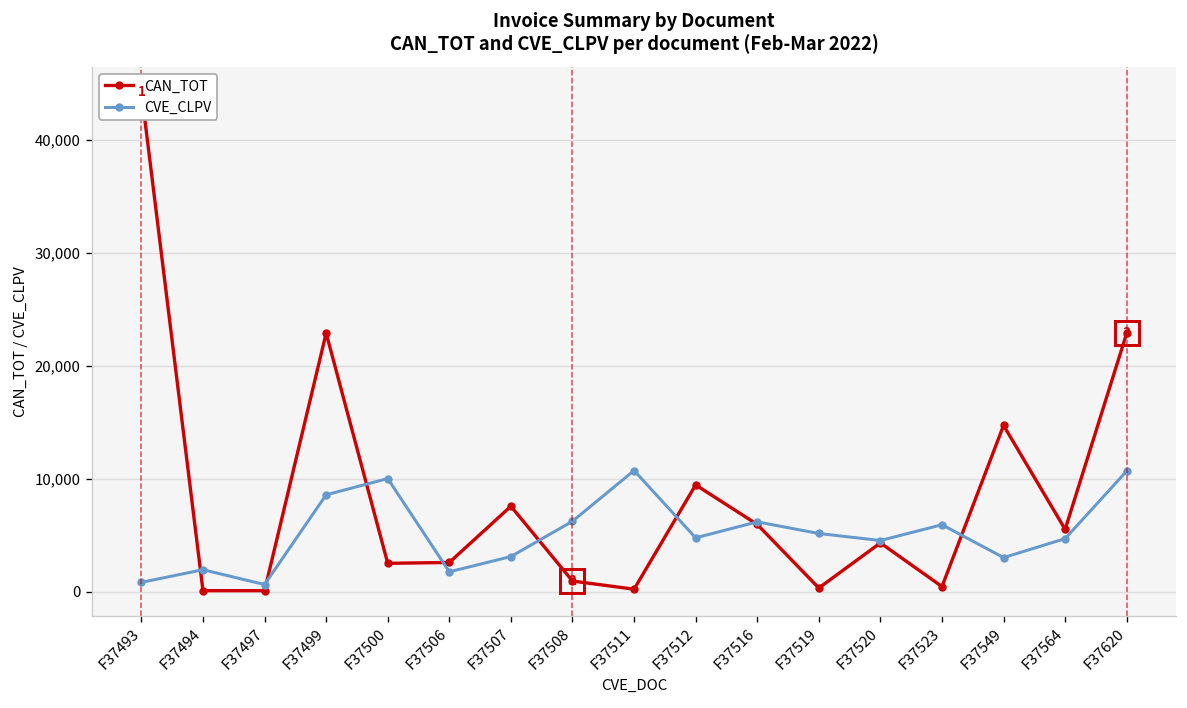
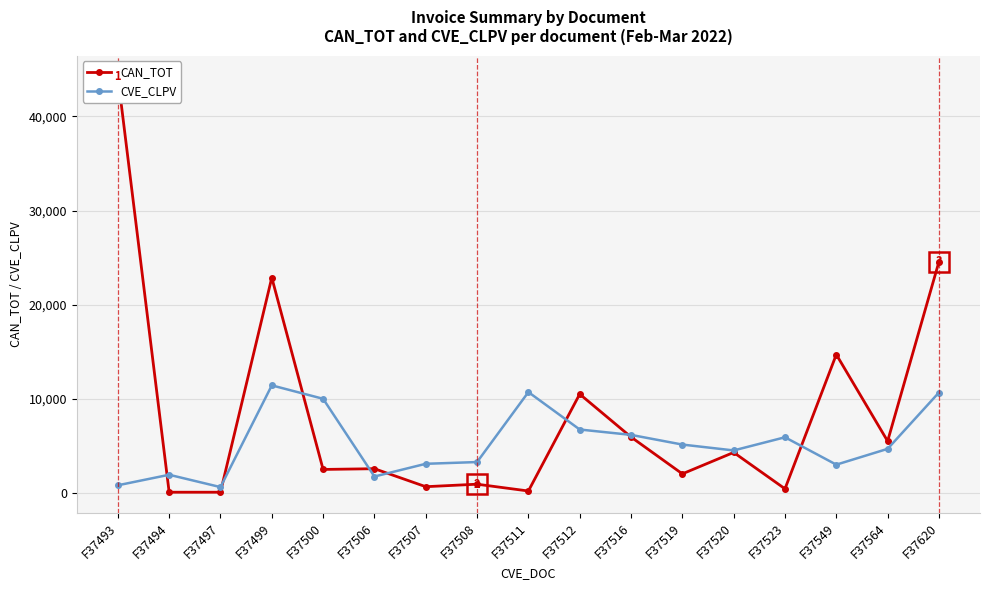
CVE_CLPV, F37499: 9,000 -> 11,000
CAN_TOT, F37507: 8,000 -> 1,000
CVE_CLPV, F37508: 6,000 -> 3,000
CAN_TOT, F37512: 9,000 -> 11,000
CVE_CLPV, F37512: 5,000 -> 7,000
CAN_TOT, F37519: 0 -> 2,000
CAN_TOT, F37620: 23,000 -> 25,000
